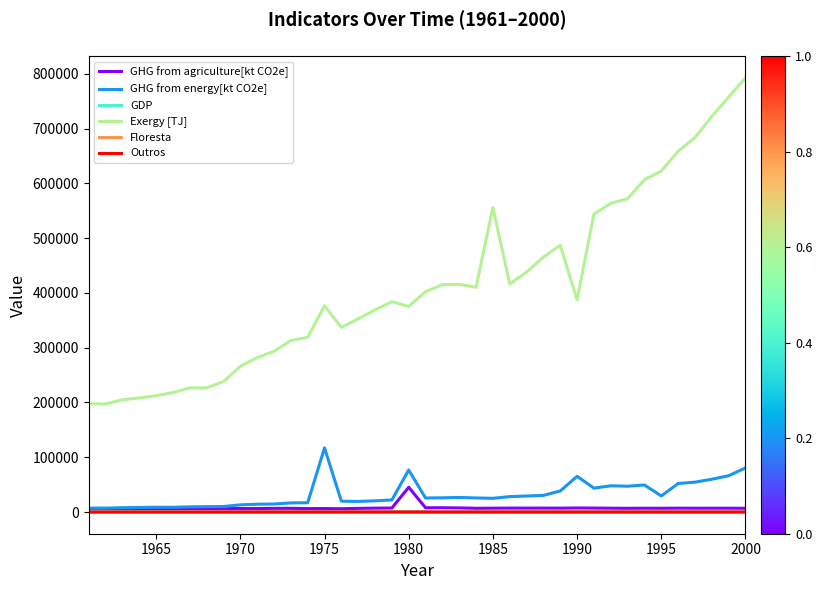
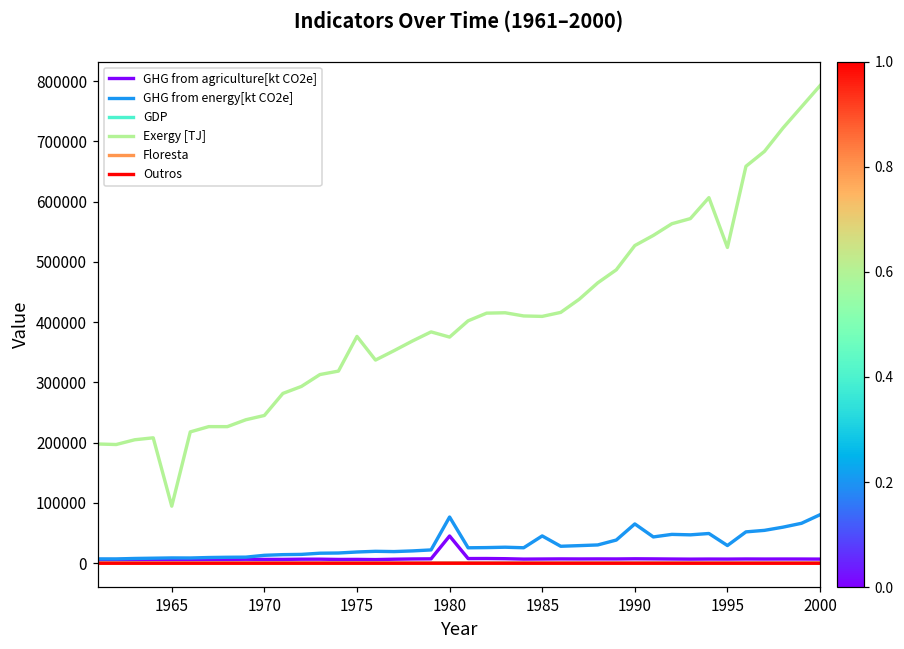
Exergy [TJ], 1965: 210000 -> 90000
Exergy [TJ], 1970: 270000 -> 250000
GHG from energy[kt CO2e], 1975: 120000 -> 20000
GHG from energy[kt CO2e], 1985: 30000 -> 50000
Exergy [TJ], 1985: 560000 -> 410000
Exergy [TJ], 1990: 390000 -> 530000
Exergy [TJ], 1995: 620000 -> 520000
